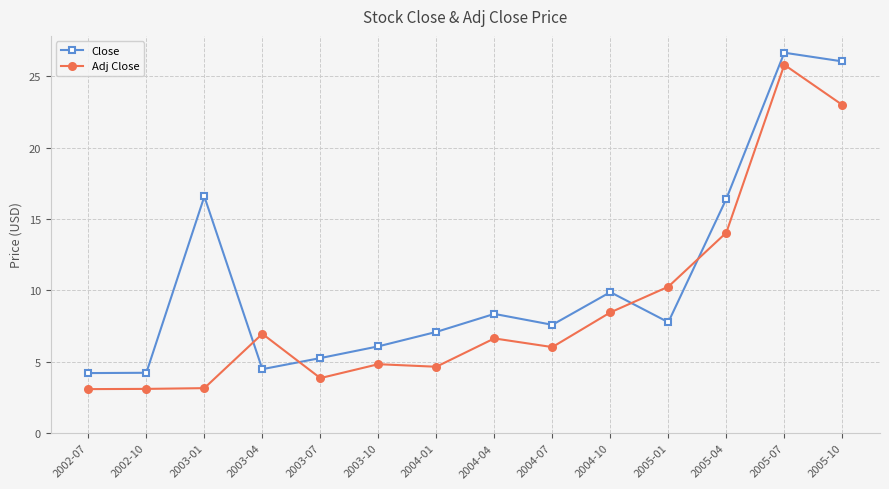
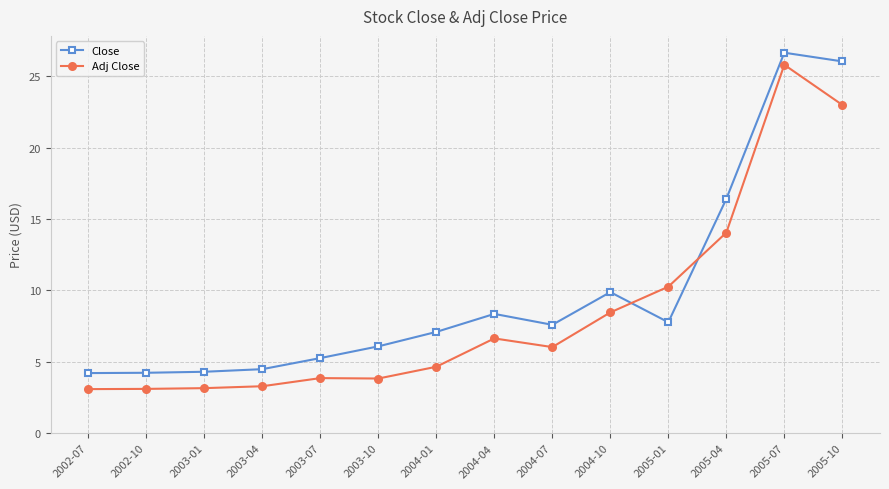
Close, 2003-01: 16.6 -> 4.3
Adj Close, 2003-04: 7.0 -> 3.3
Adj Close, 2003-10: 4.8 -> 3.8
